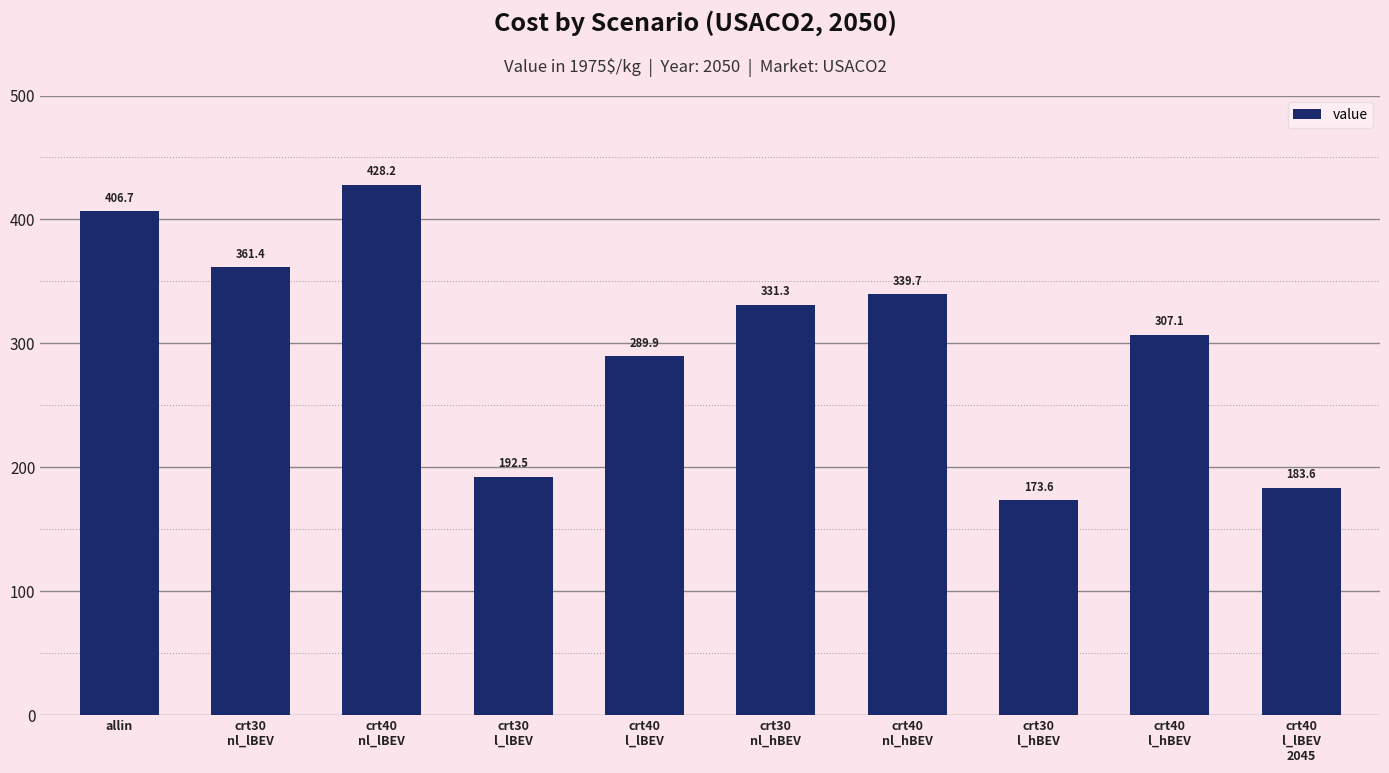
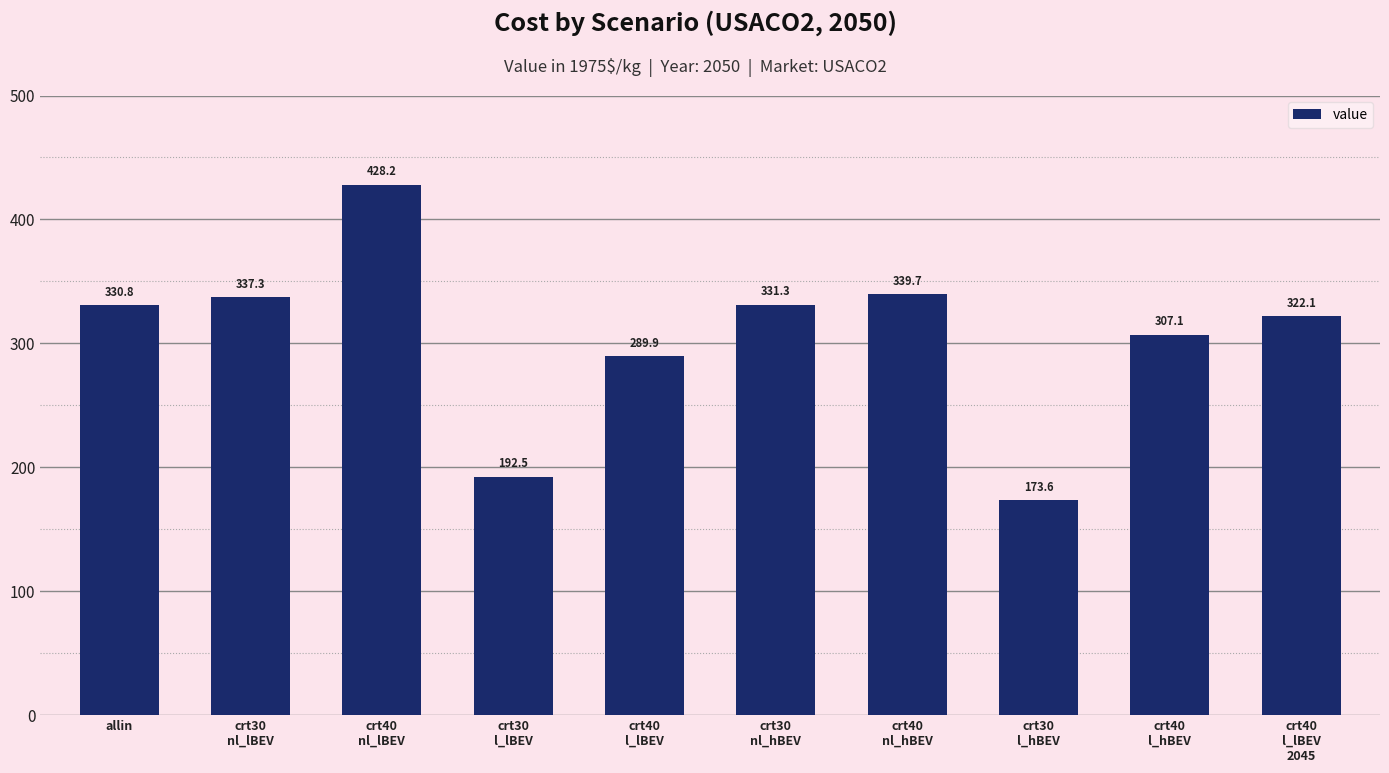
allin: 406.7 -> 330.8
crt30 nl_lBEV: 361.4 -> 337.3
crt40 l_lBEV 2045: 183.6 -> 322.1
